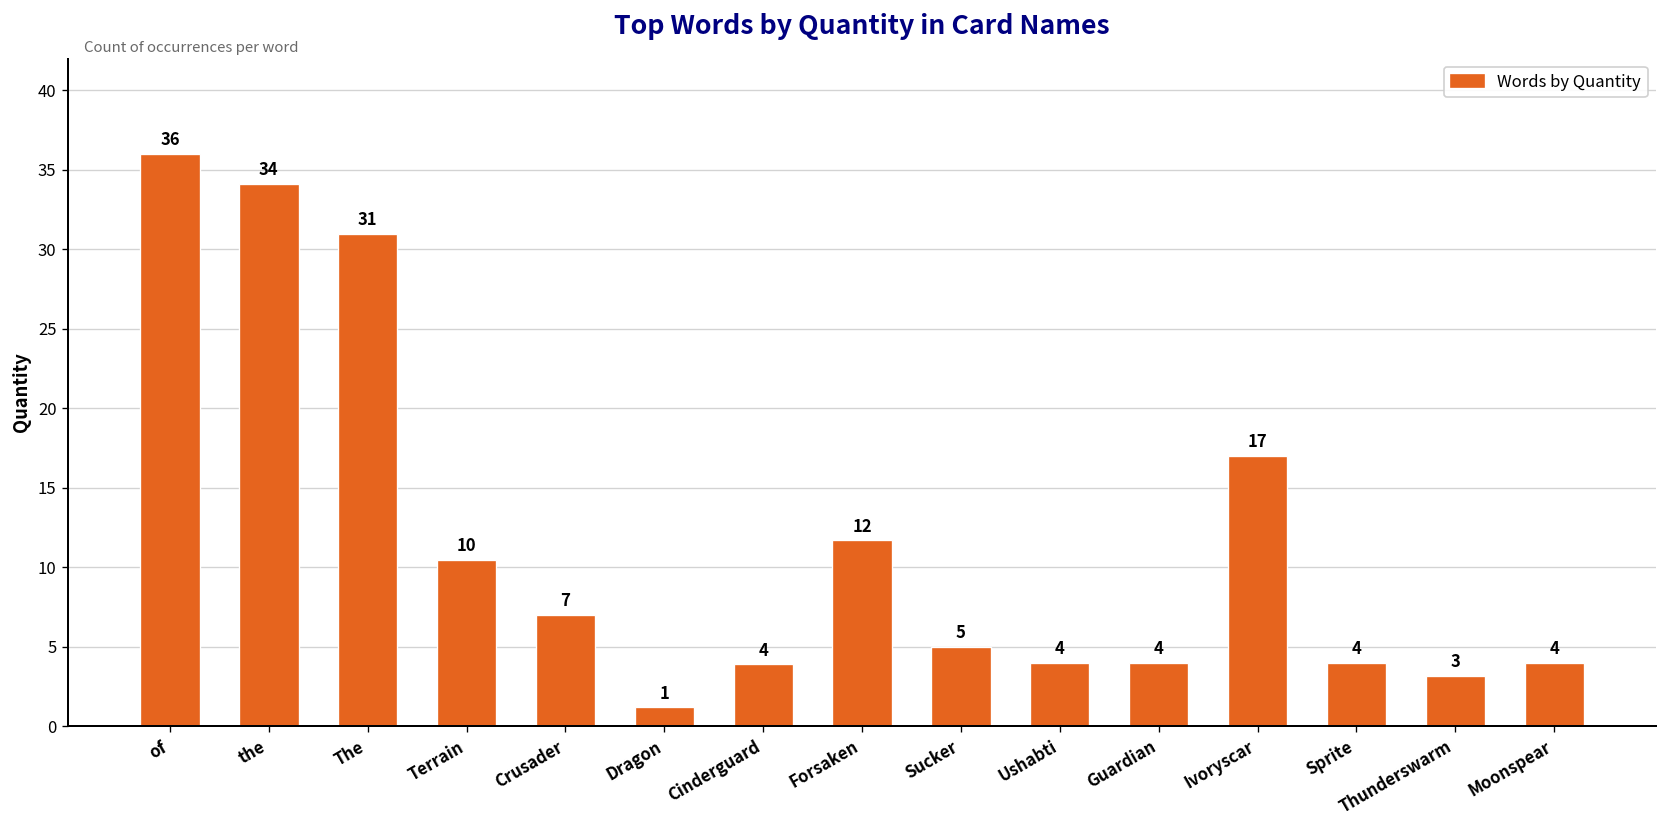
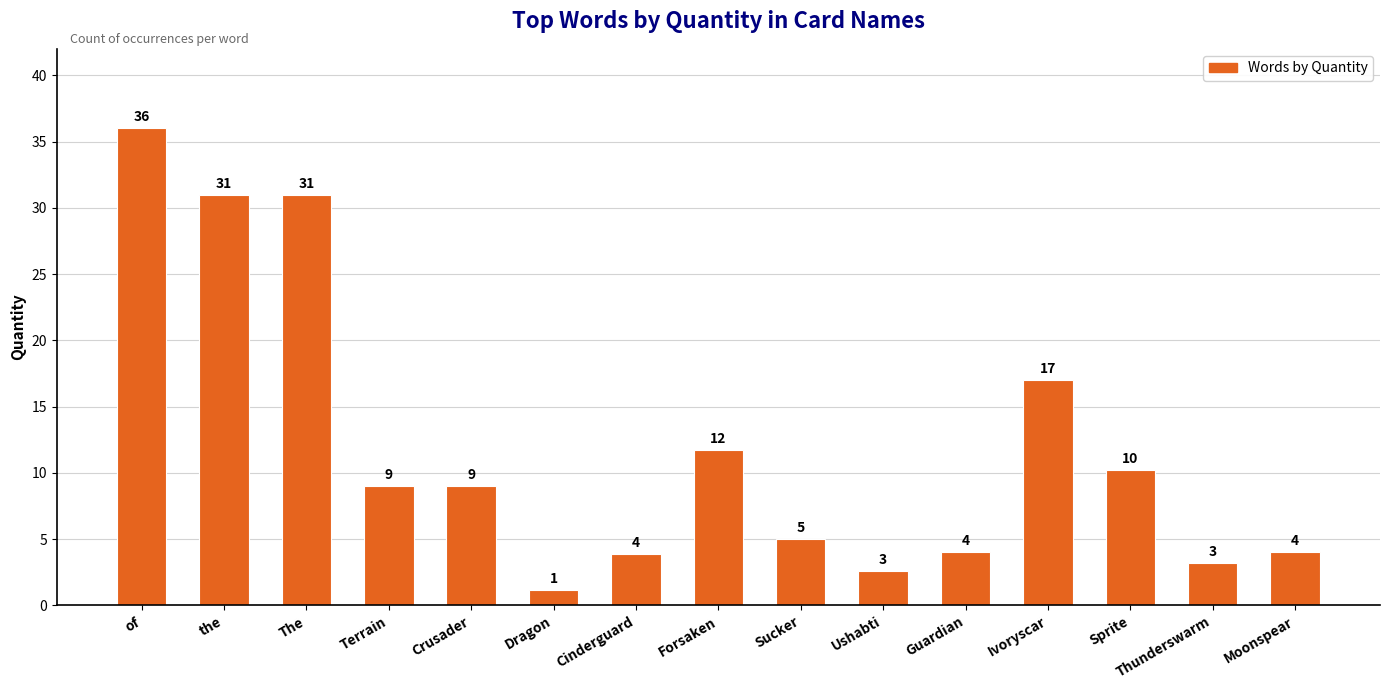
the: 34 -> 31
Terrain: 10 -> 9
Crusader: 7 -> 9
Ushabti: 4 -> 3
Sprite: 4 -> 10
